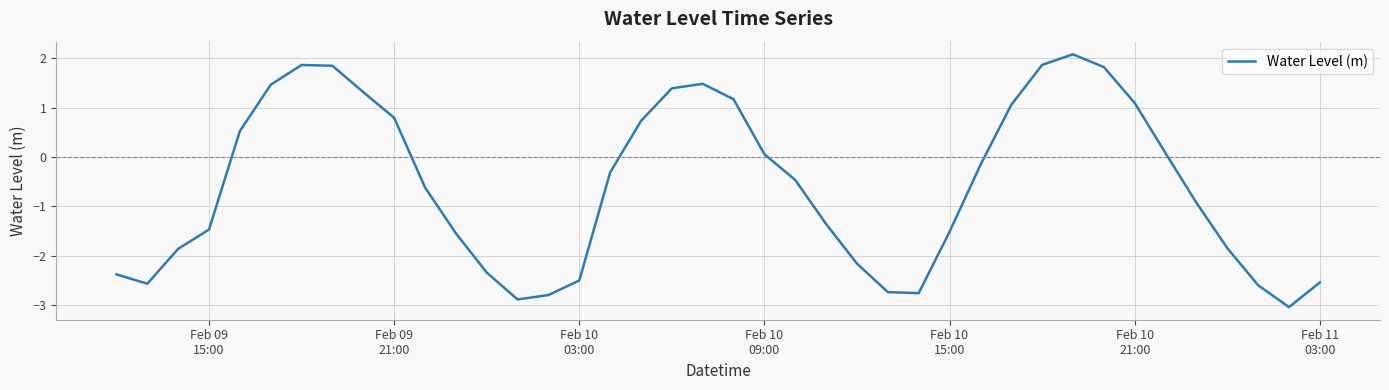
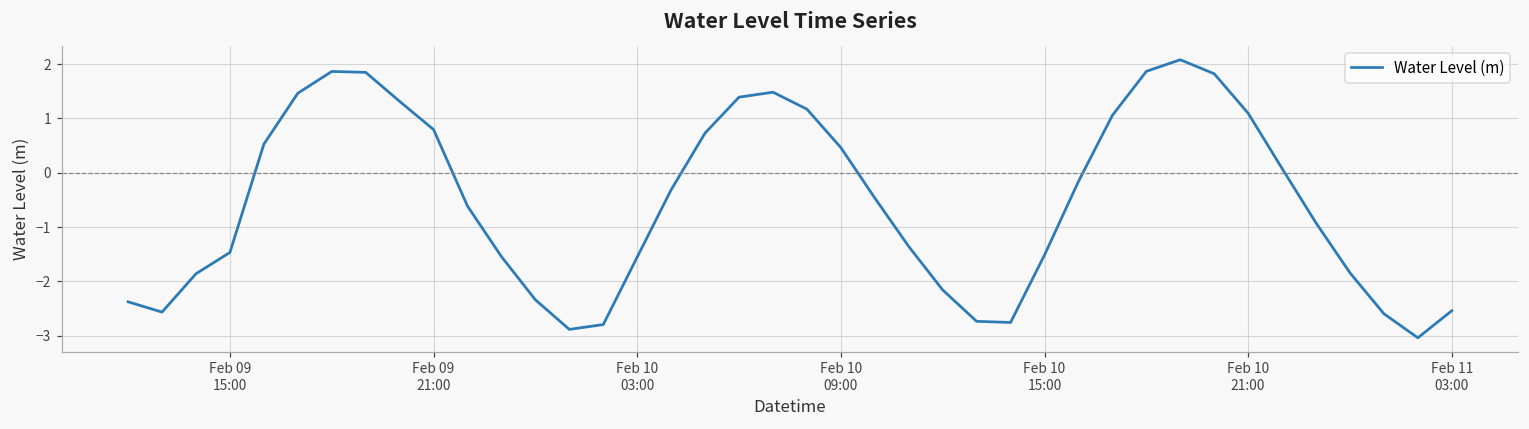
Feb 10 03:00: -2.5 -> -1.6
Feb 10 09:00: 0.1 -> 0.5
